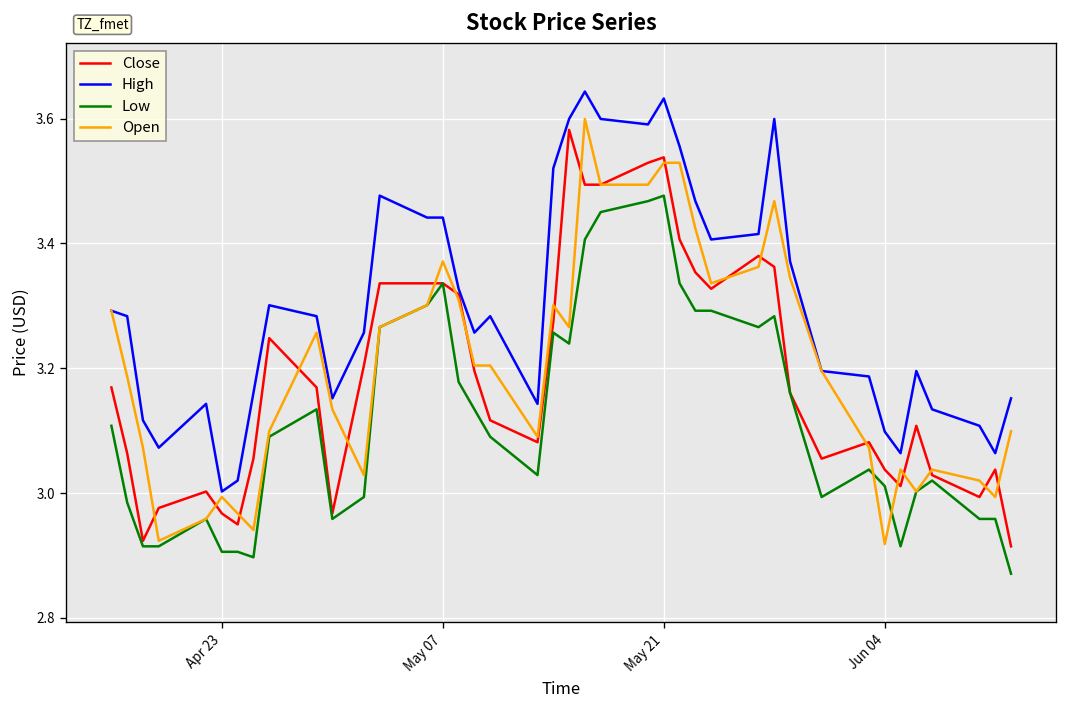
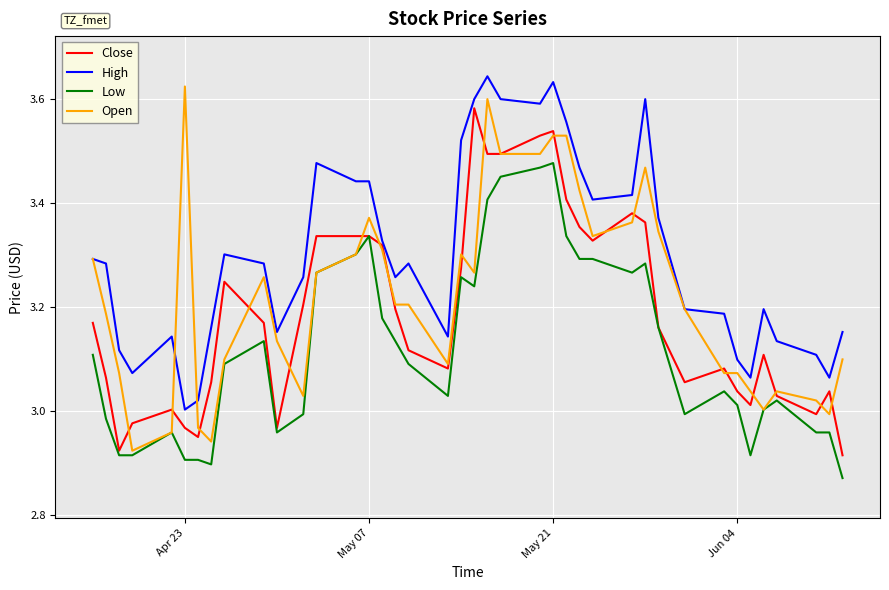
Open, Apr 23: 2.99 -> 3.62
Open, Jun 04: 2.92 -> 3.07
